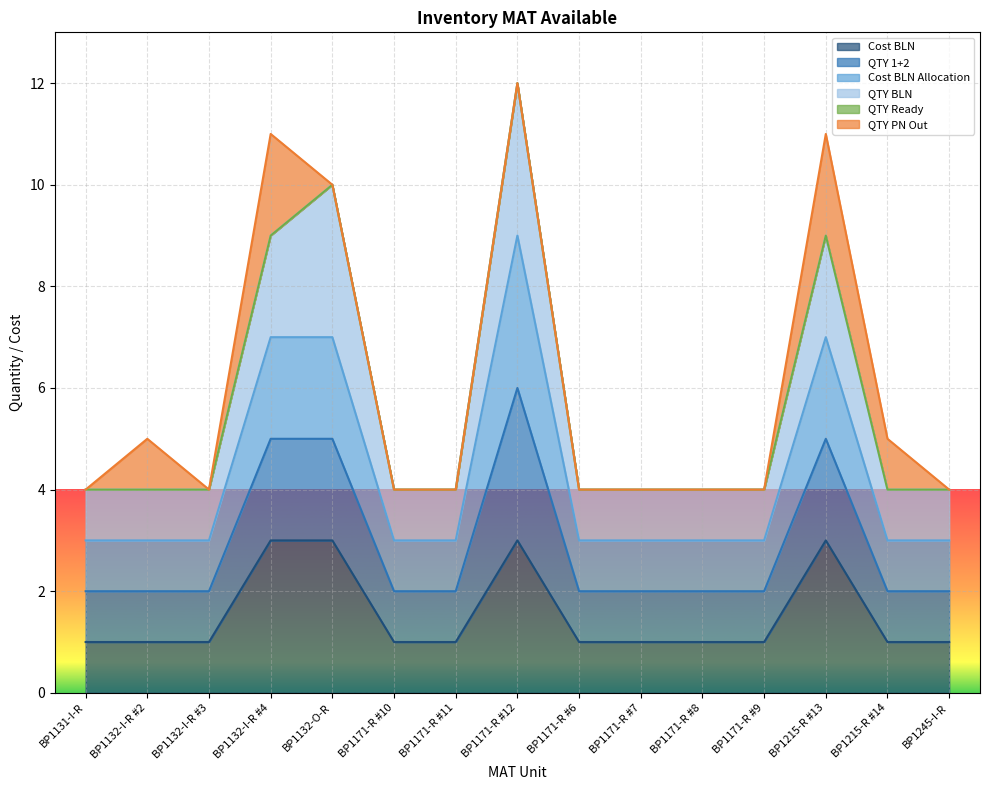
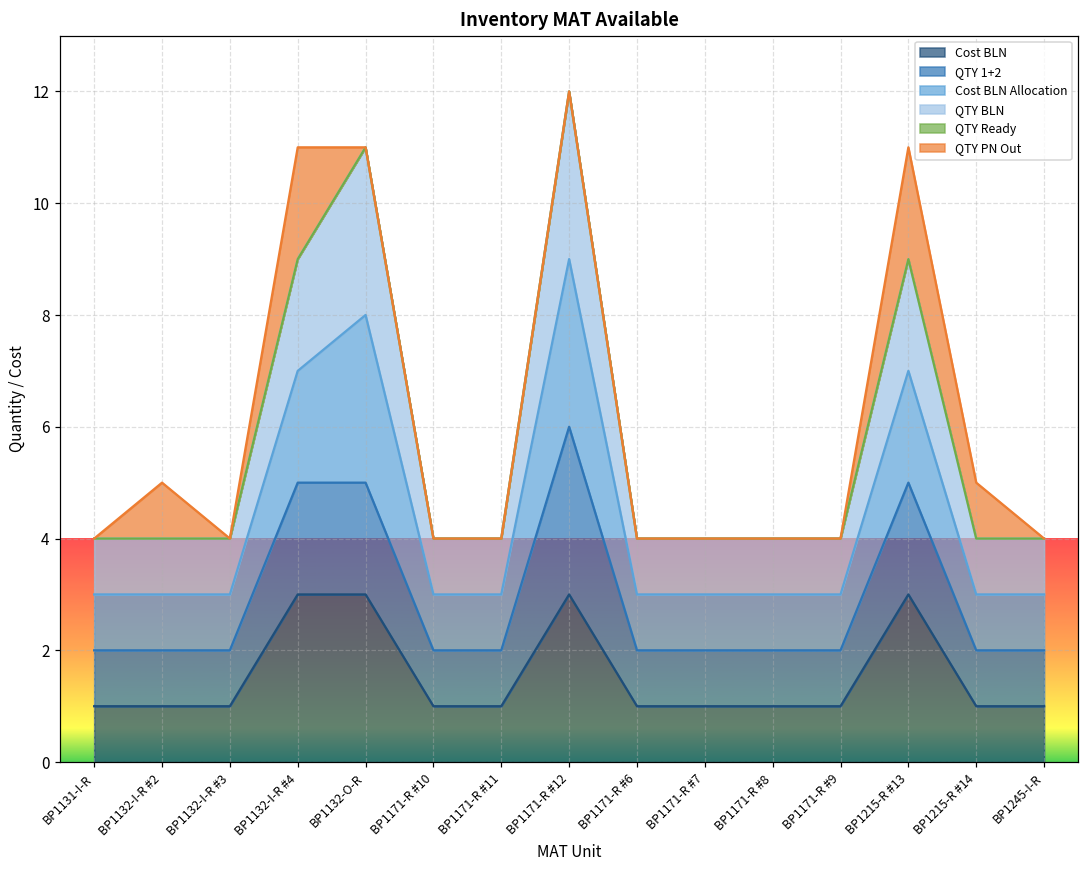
Cost BLN Allocation, BP1132-O-R: 2 -> 3
